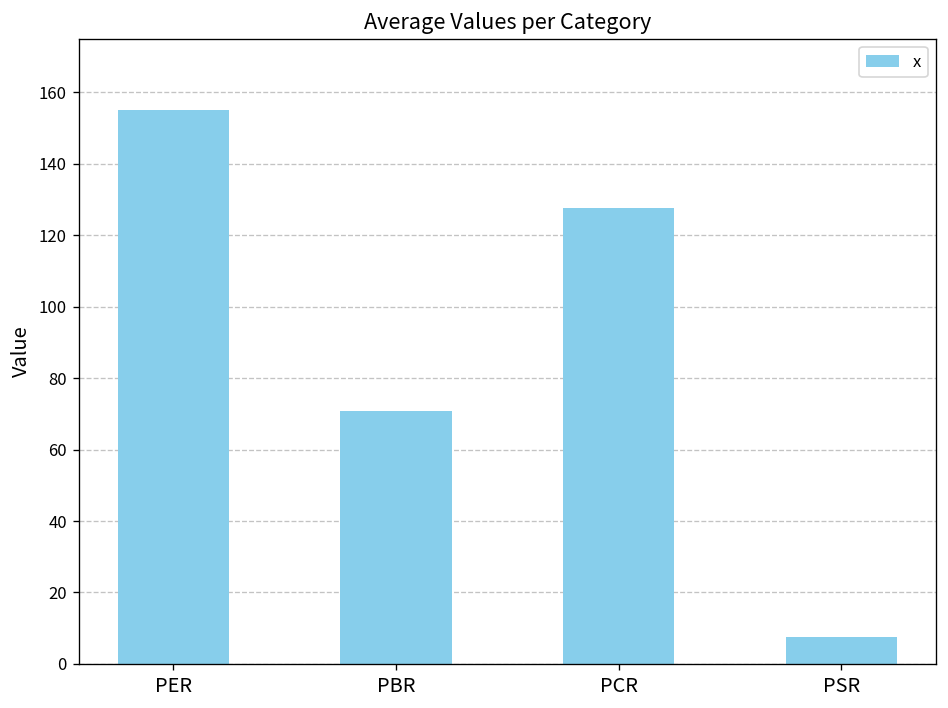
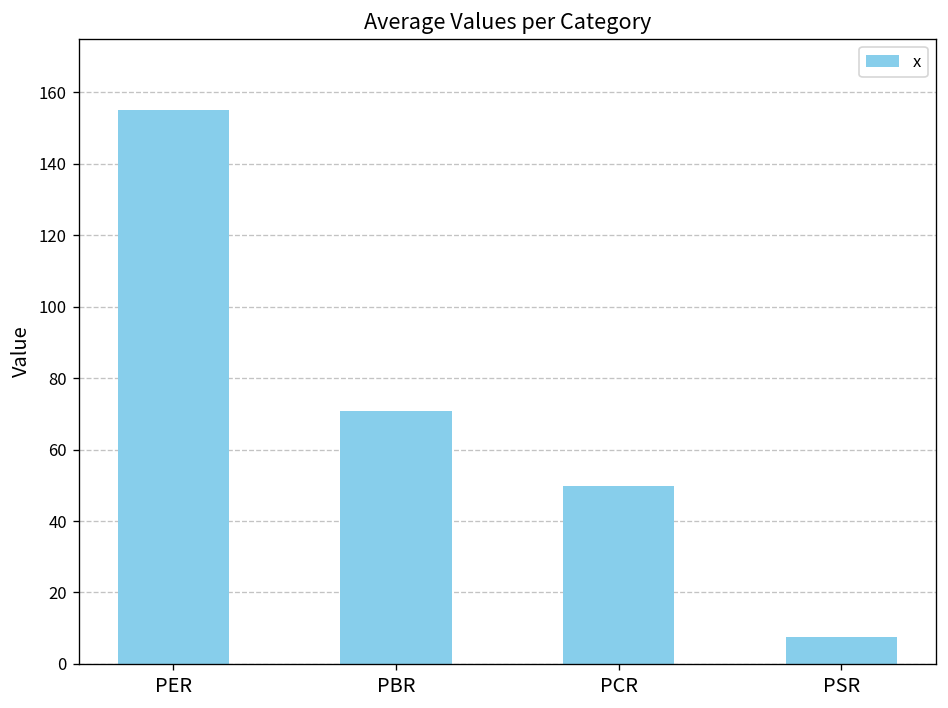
PCR: 128 -> 50
